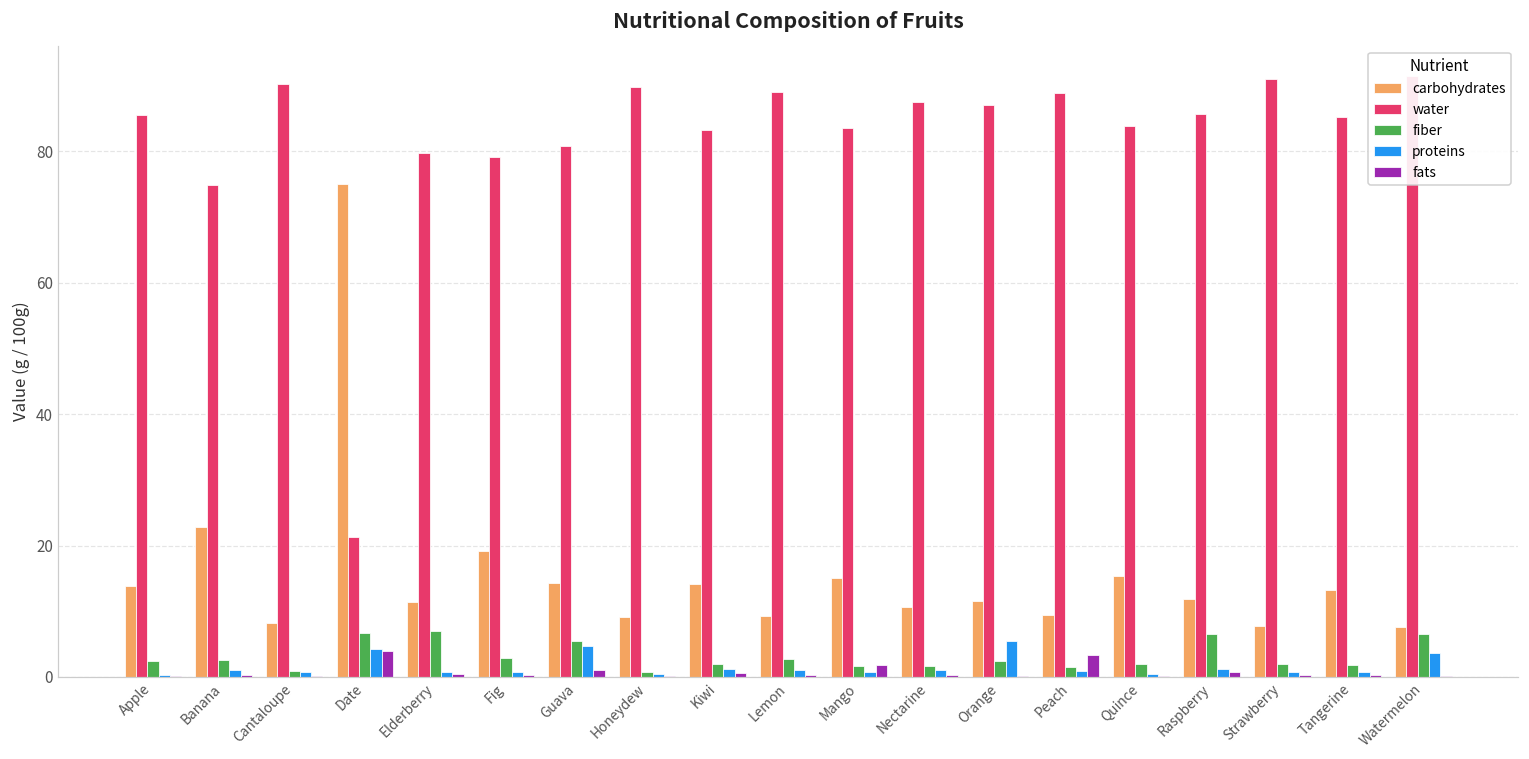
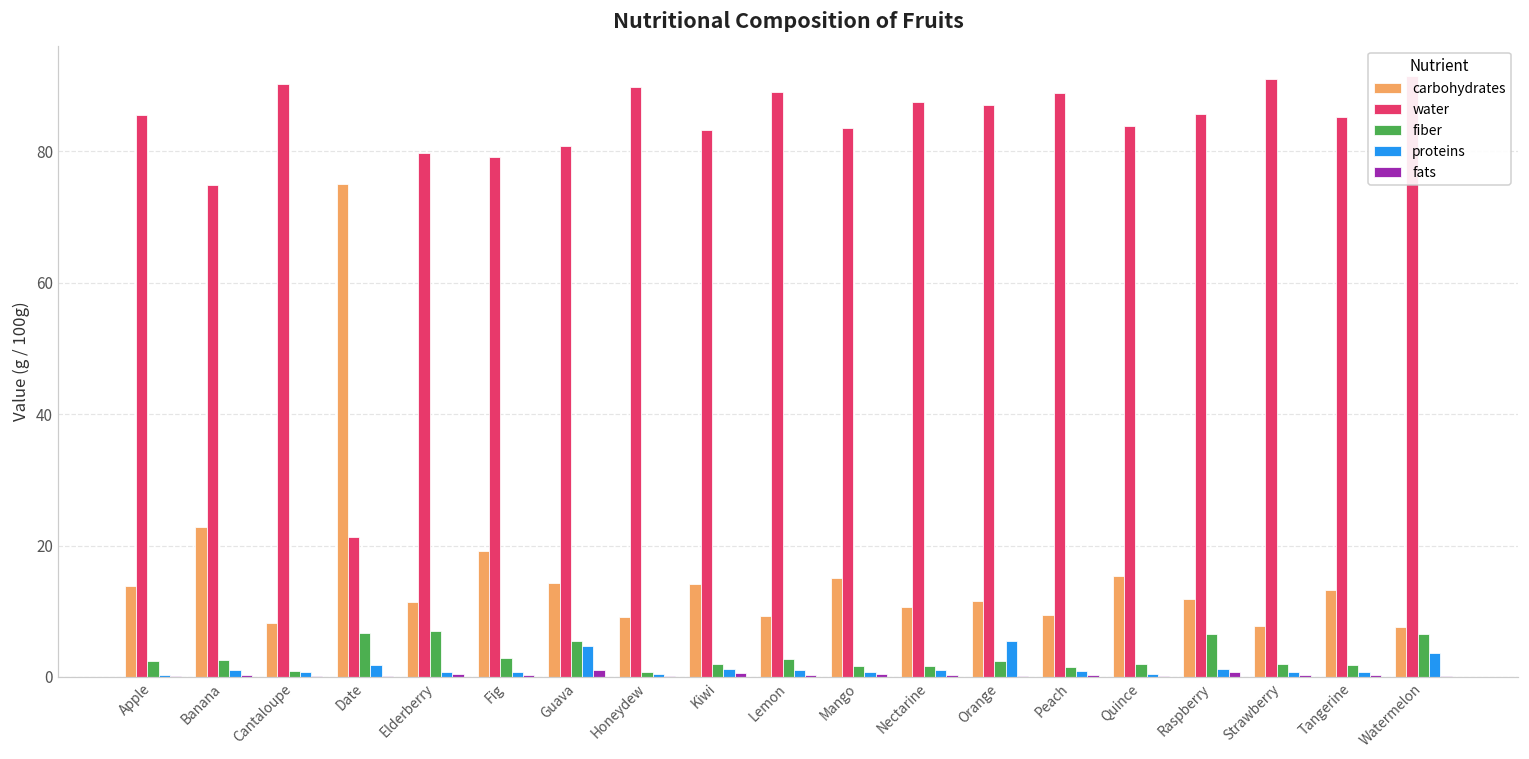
proteins, Date: 4 -> 2
fats, Date: 4 -> 0
fats, Mango: 2 -> 0
fats, Peach: 3 -> 0
